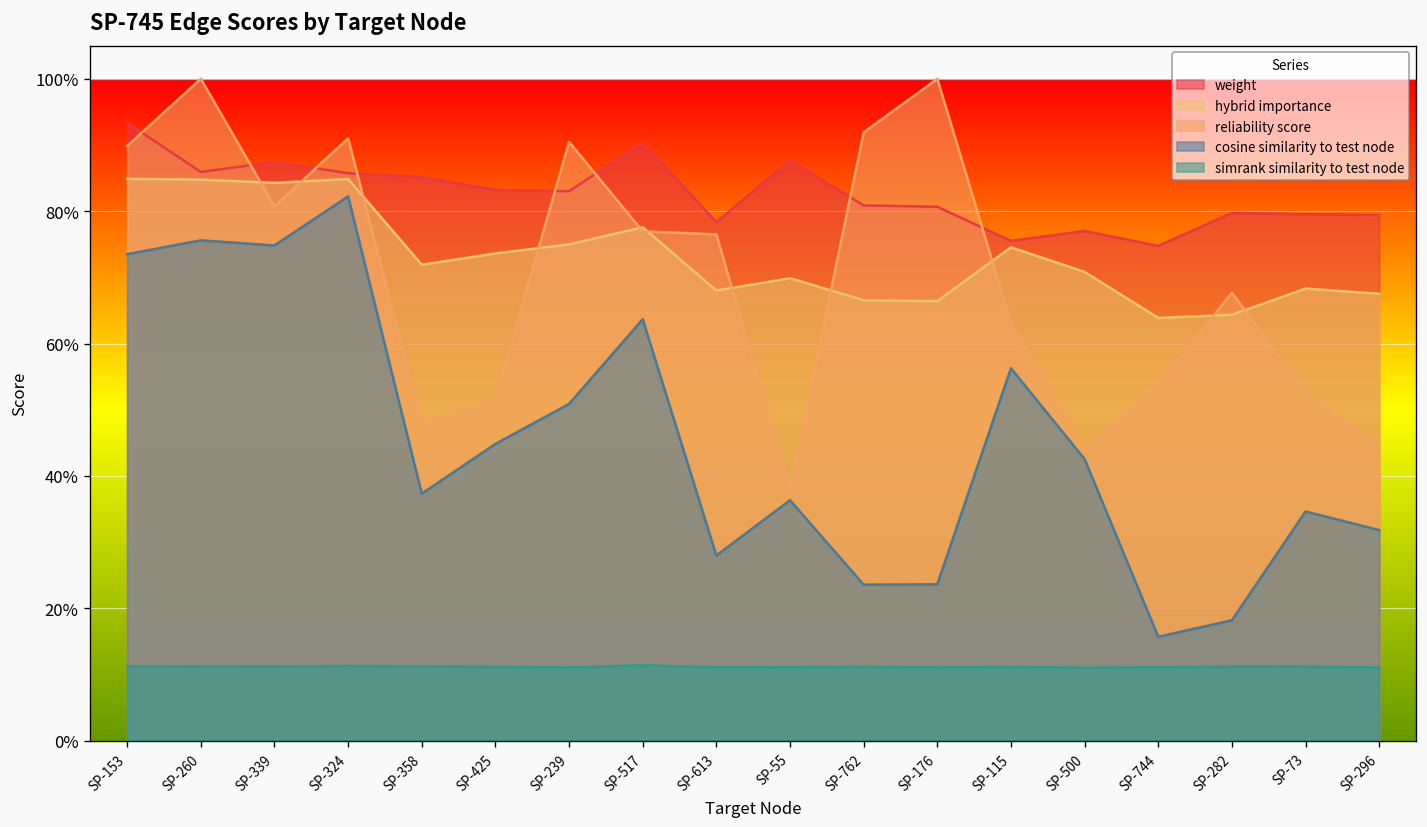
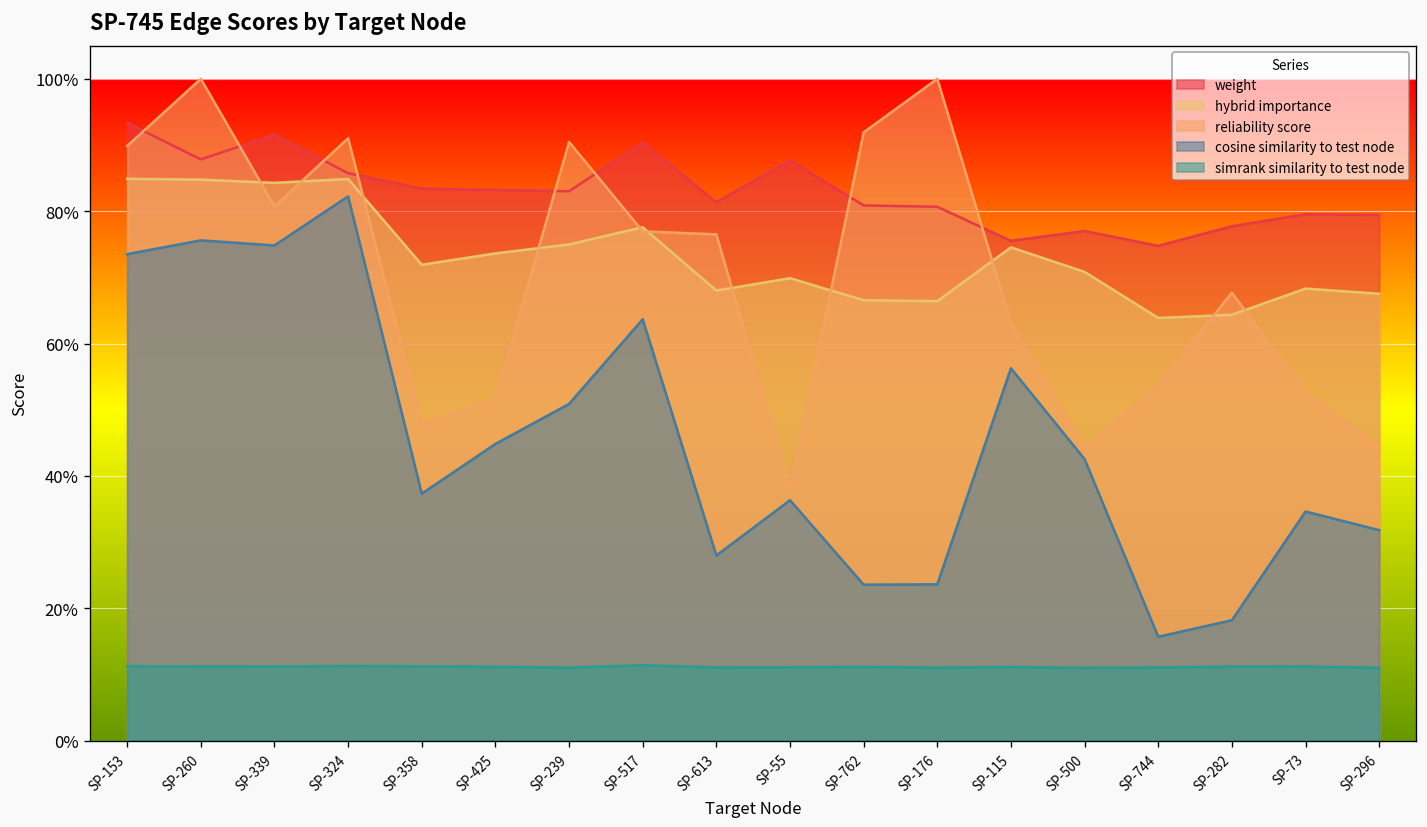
weight, SP-260: 86% -> 88%
weight, SP-339: 87% -> 92%
weight, SP-358: 85% -> 83%
weight, SP-613: 78% -> 81%
weight, SP-282: 80% -> 78%
